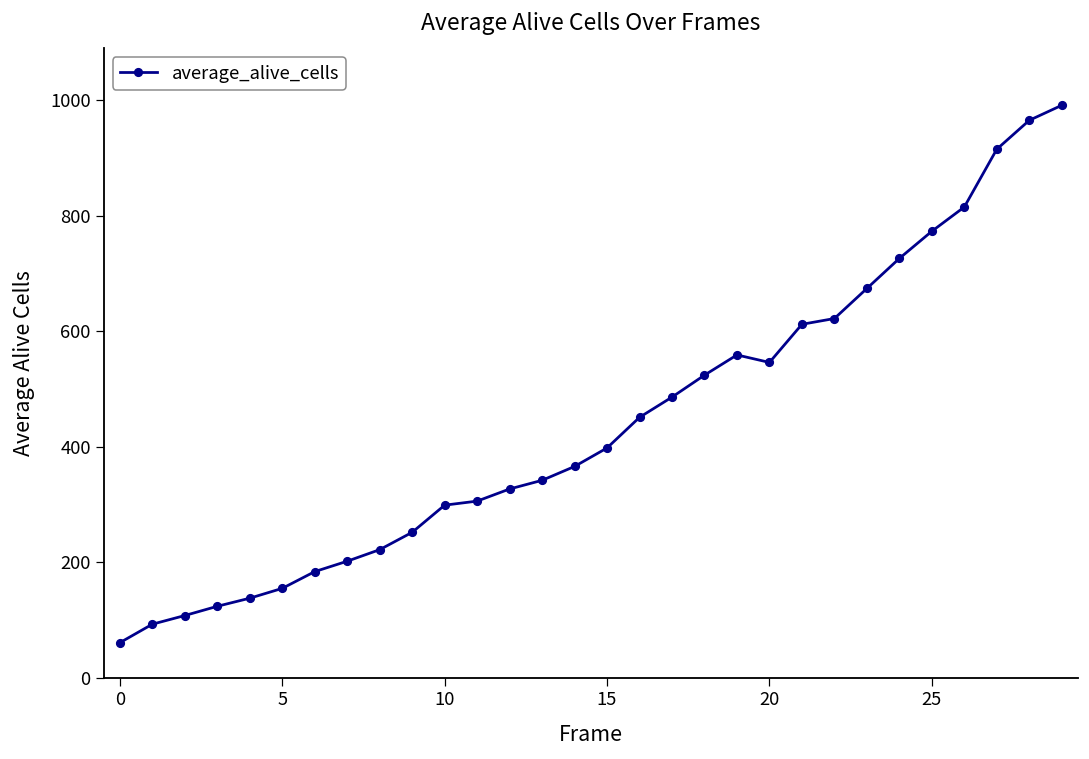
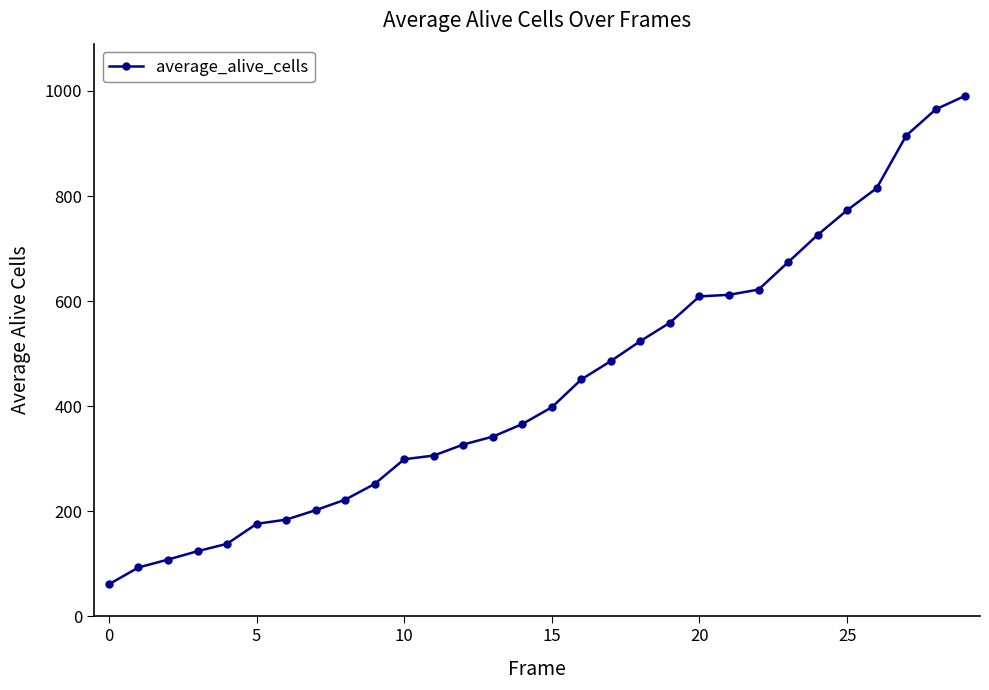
5: 160 -> 180
20: 550 -> 610
